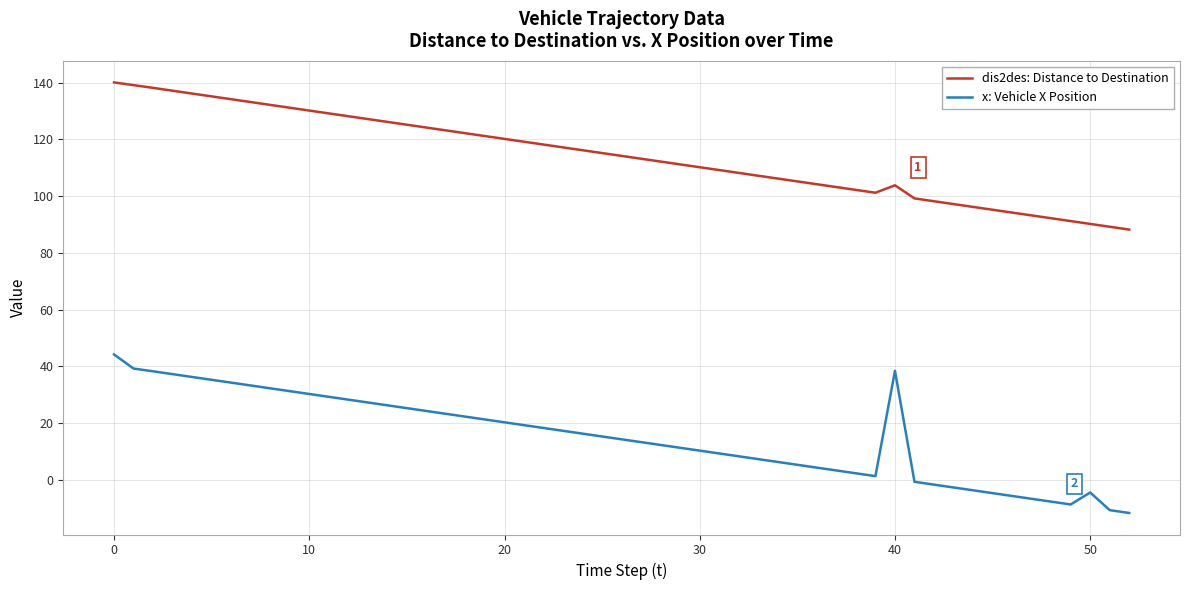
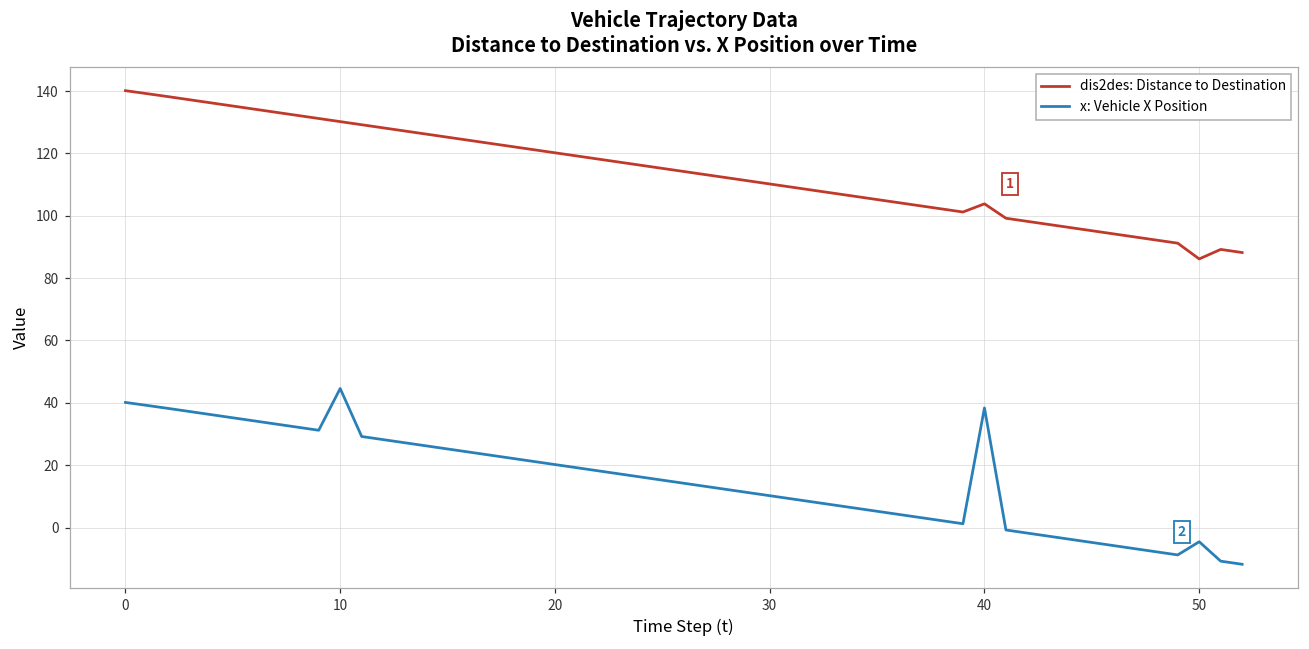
x: Vehicle X Position, 0: 44 -> 40
x: Vehicle X Position, 10: 30 -> 45
dis2des: Distance to Destination, 50: 90 -> 86
